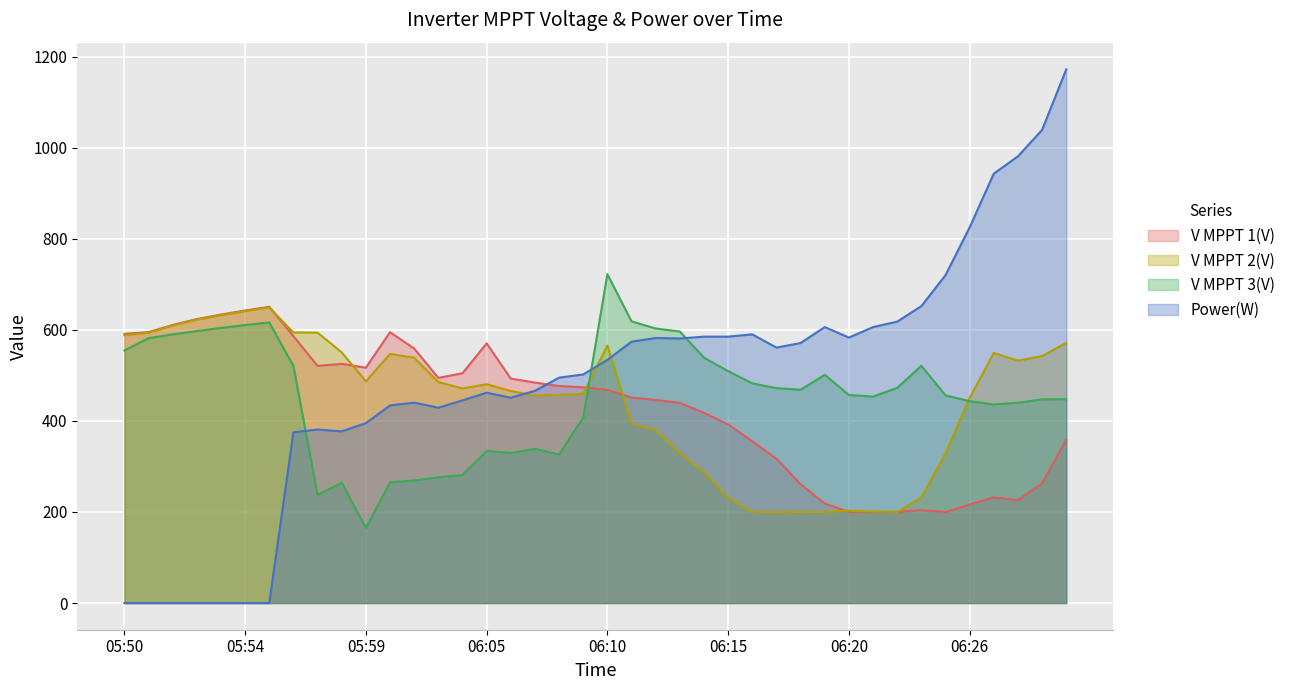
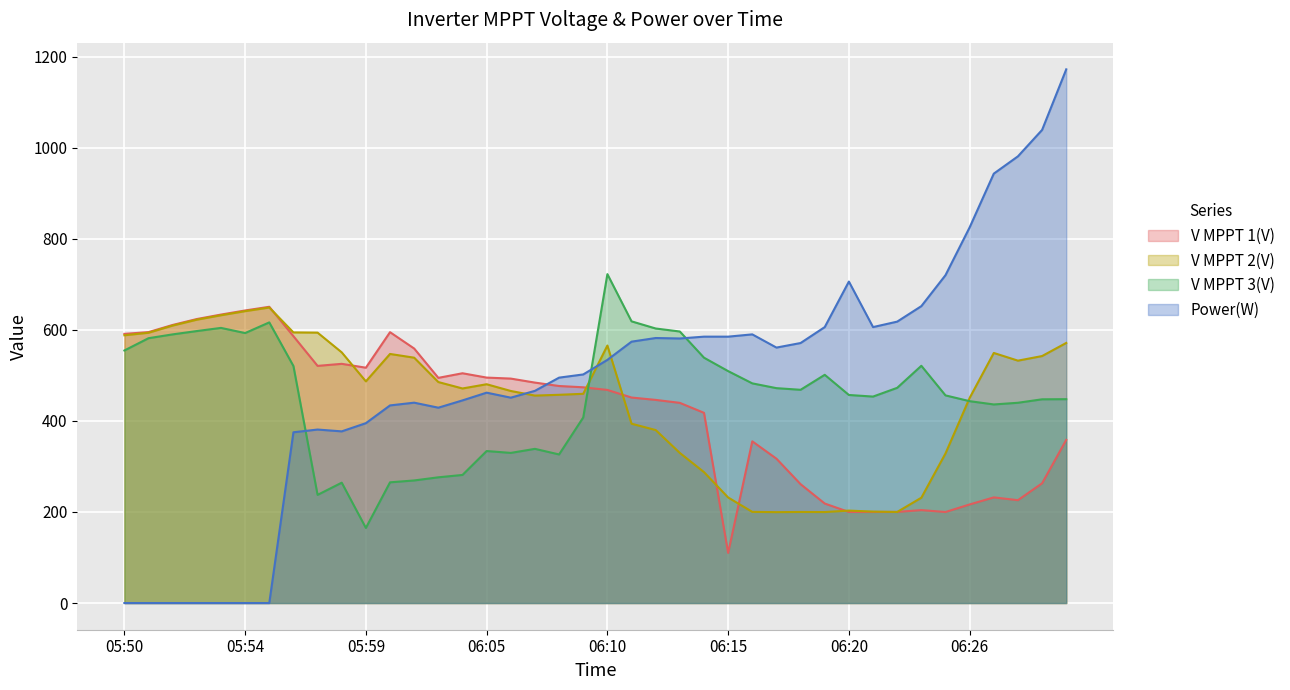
V MPPT 3(V), 05:54: 610 -> 590
V MPPT 1(V), 06:05: 570 -> 500
V MPPT 1(V), 06:15: 390 -> 110
Power(W), 06:20: 580 -> 710
